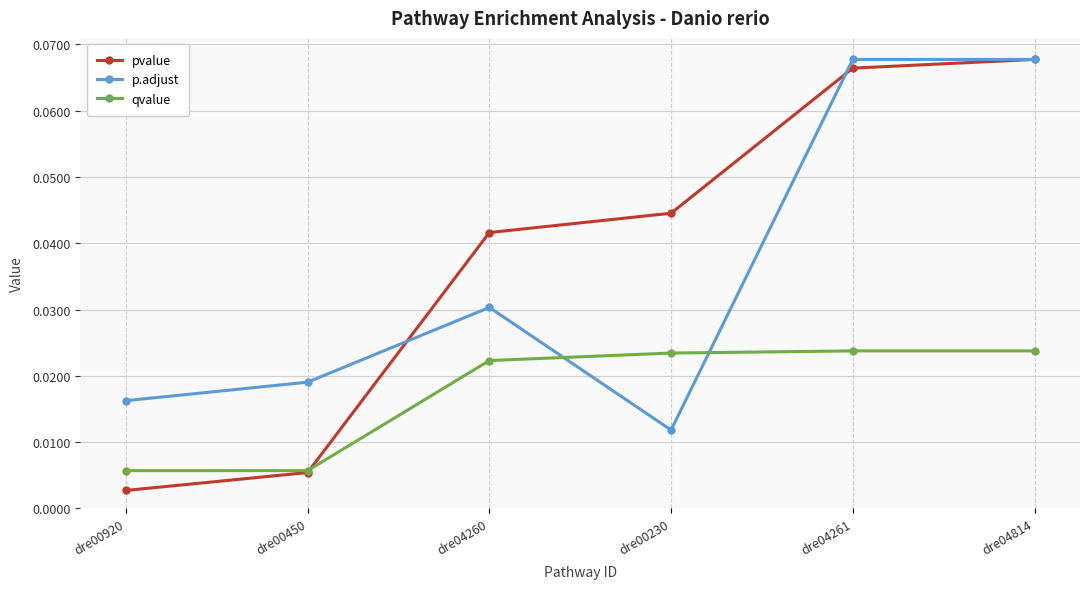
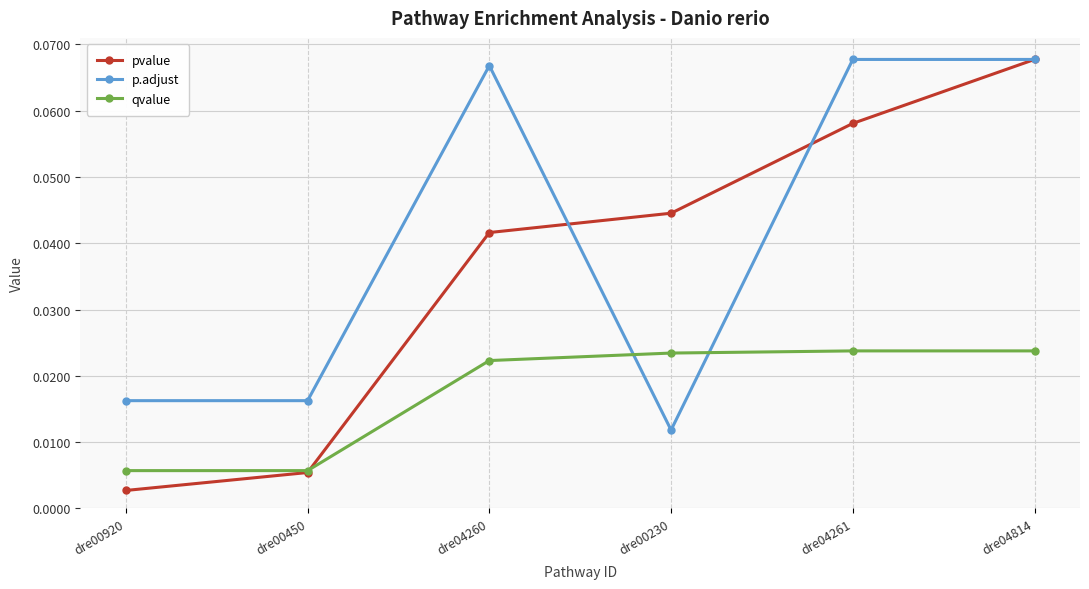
p.adjust, dre00450: 0.019 -> 0.016
p.adjust, dre04260: 0.030 -> 0.067
pvalue, dre04261: 0.066 -> 0.058
